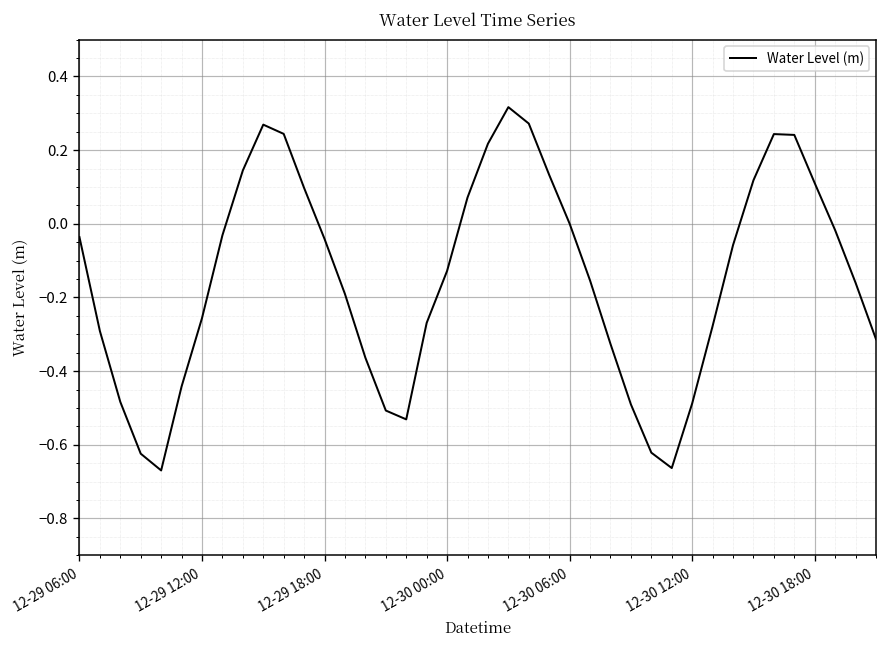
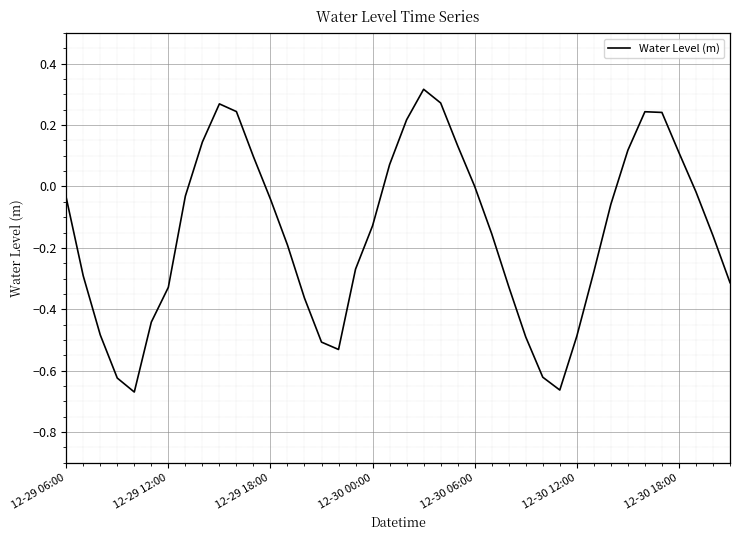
12-29 12:00: -0.26 -> -0.33
